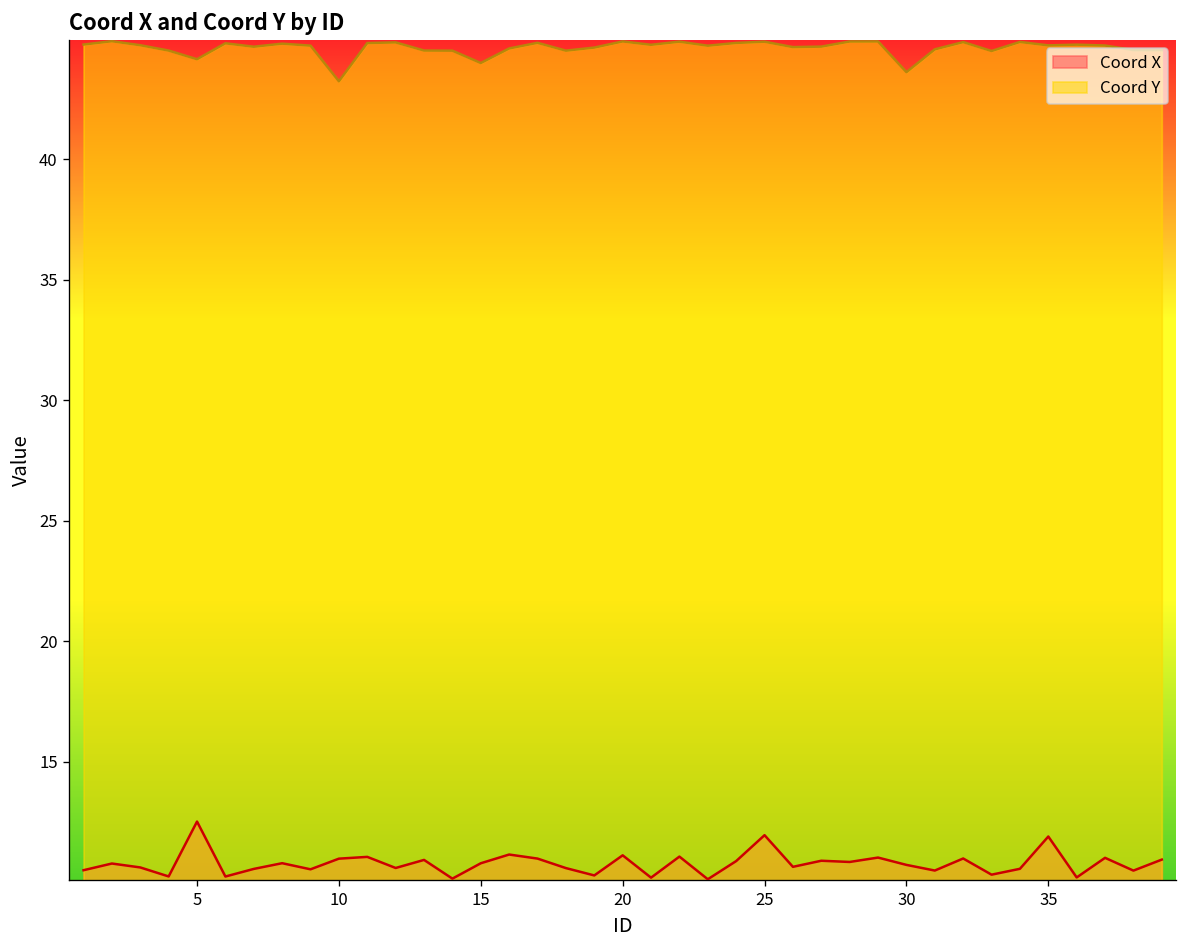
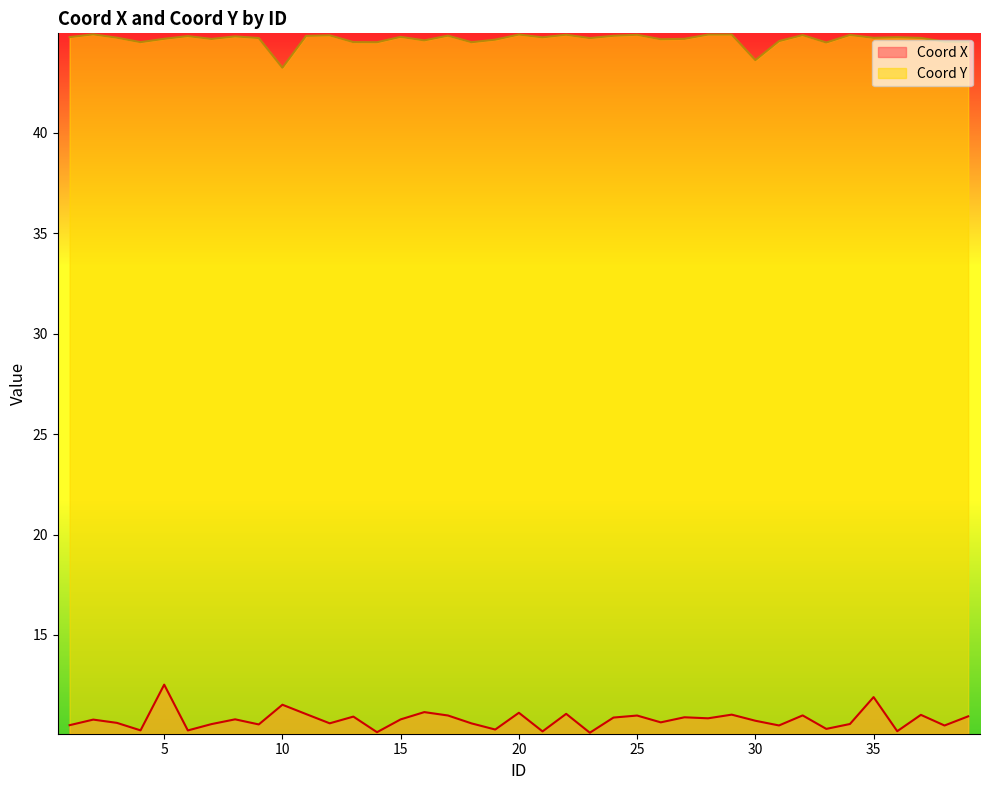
Coord Y, 5: 44.1 -> 44.7
Coord X, 10: 11.0 -> 11.5
Coord Y, 15: 44.0 -> 44.8
Coord X, 25: 12.0 -> 11.0
